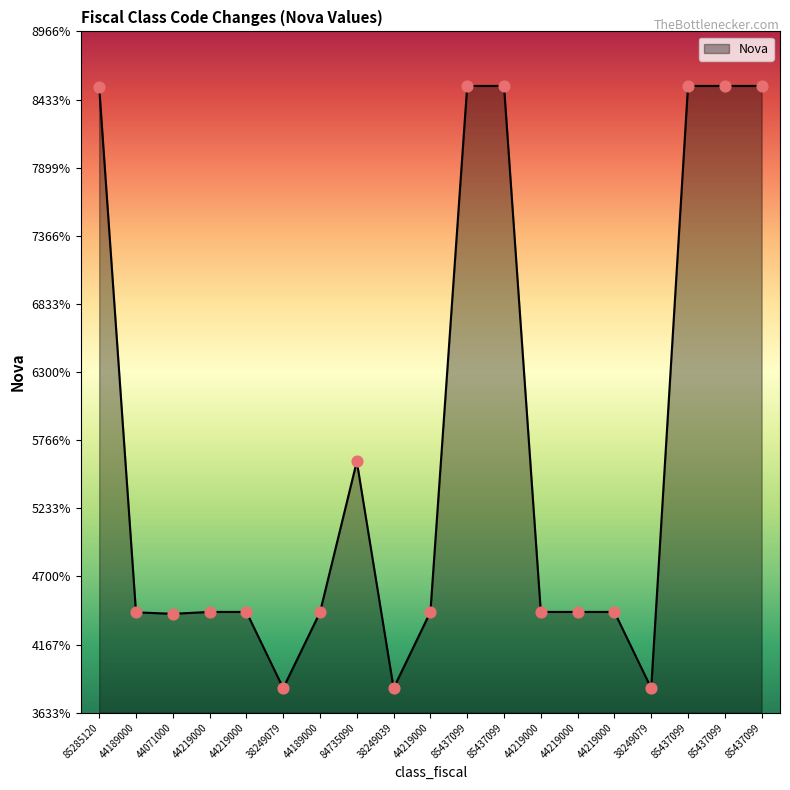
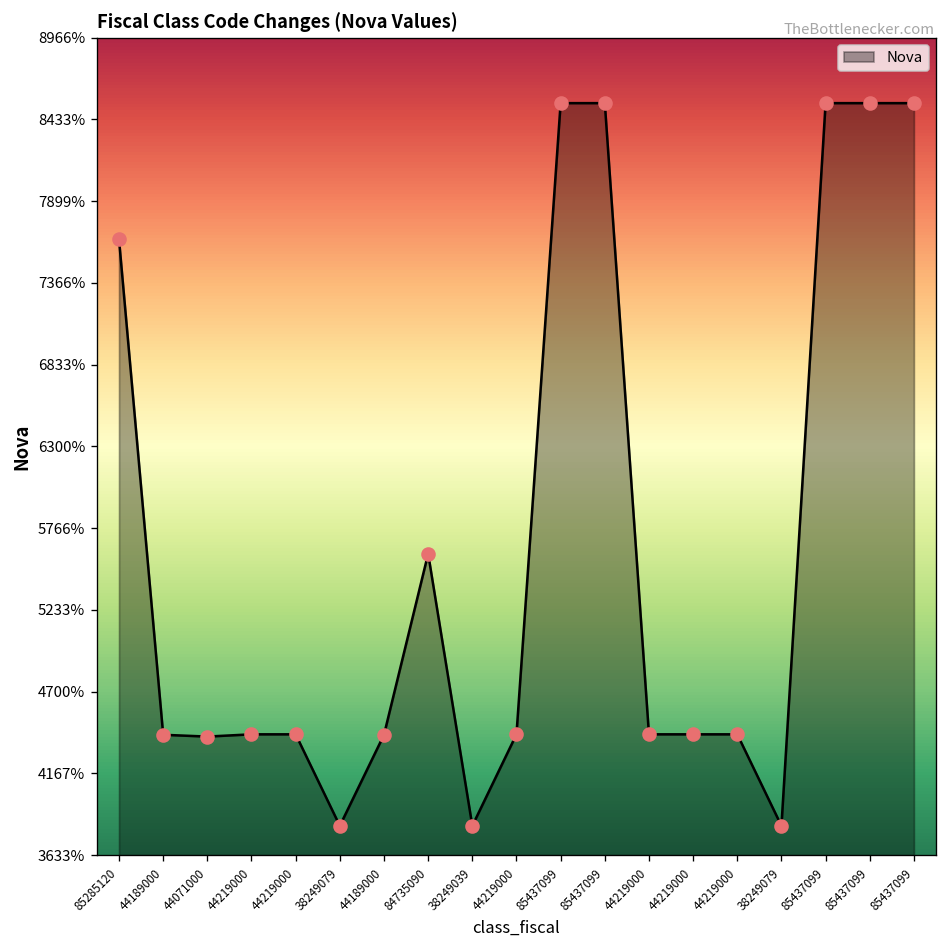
85285120: 8530% -> 7650%
